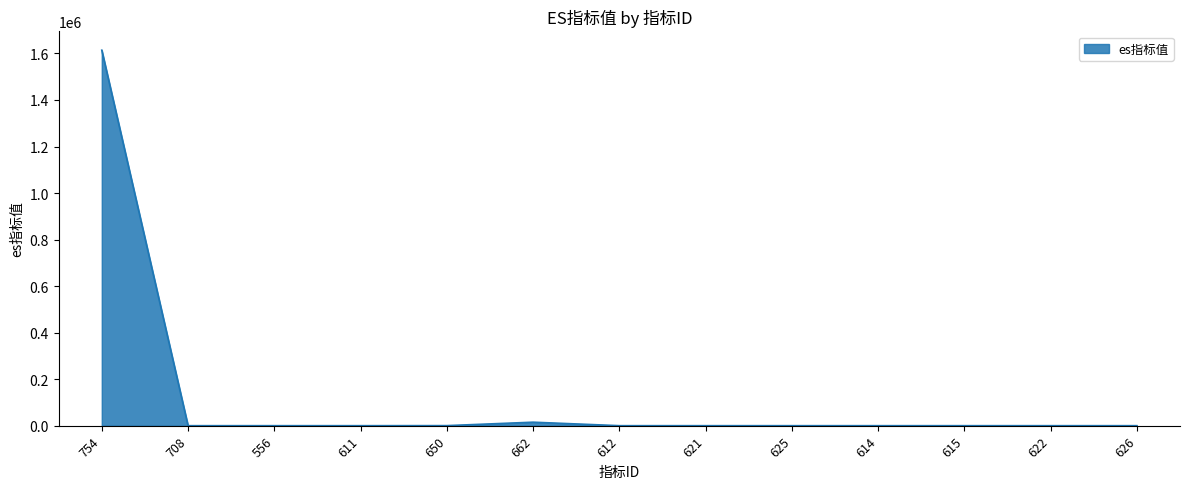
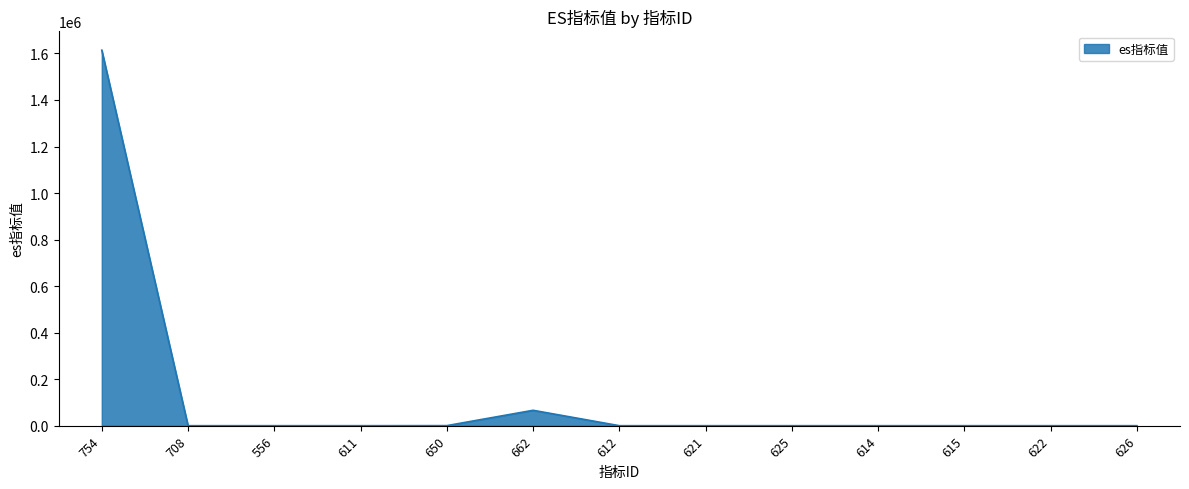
662: 20000 -> 70000
